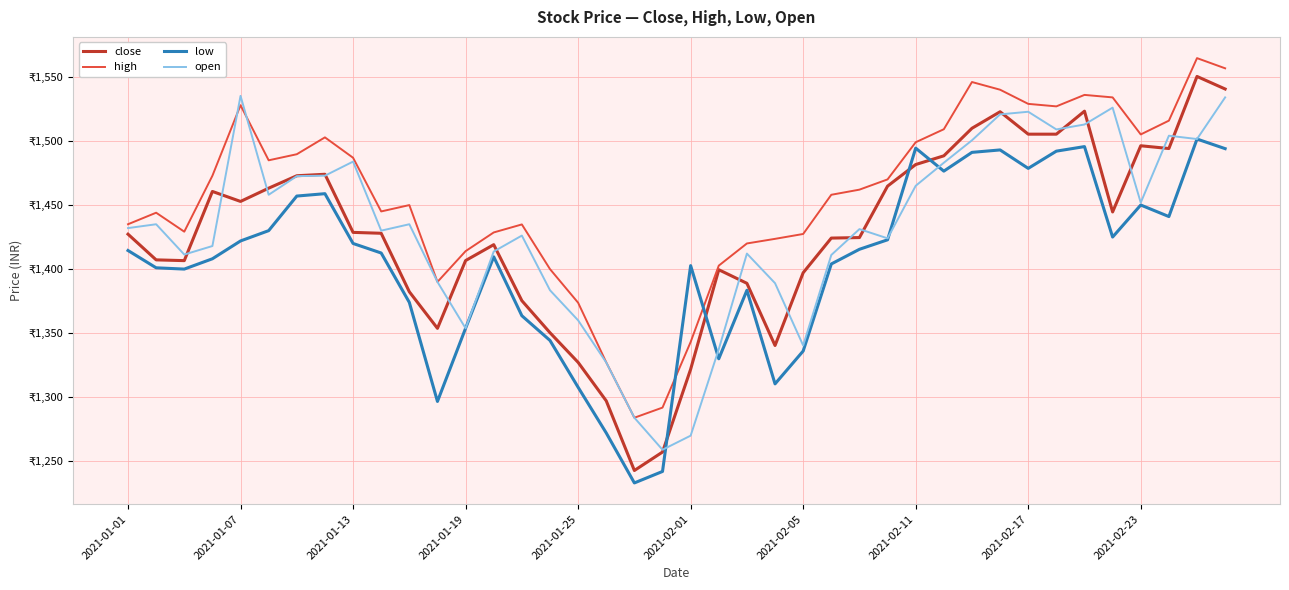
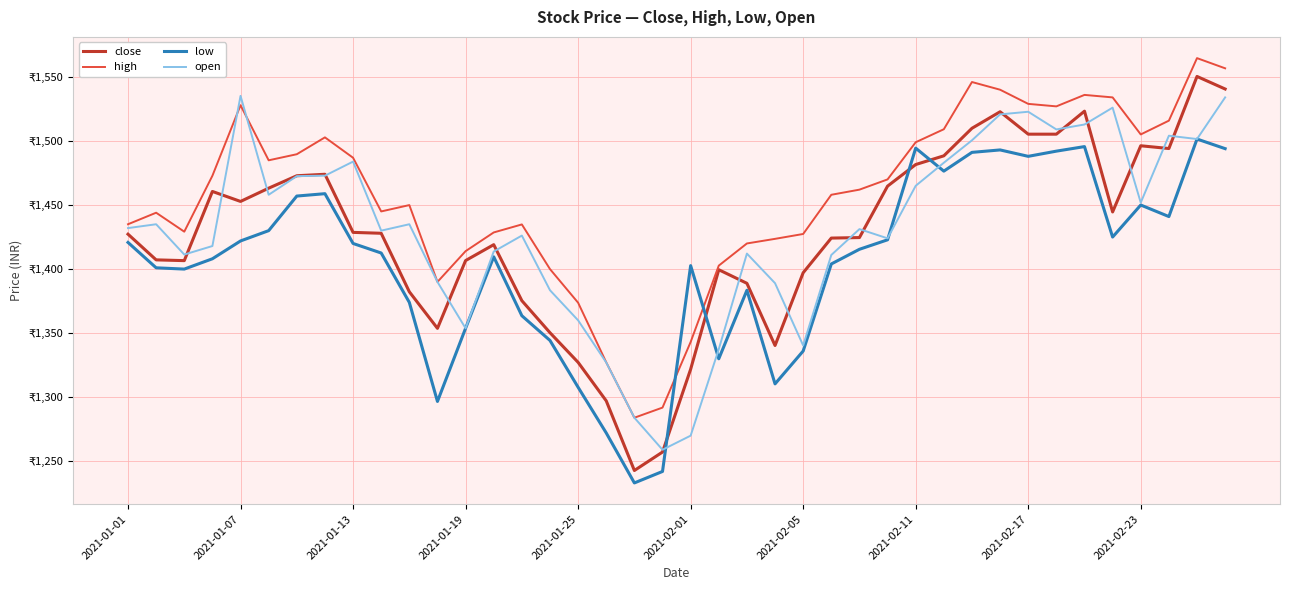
low, 2021-01-01: ₹1,415 -> ₹1,421
low, 2021-02-17: ₹1,479 -> ₹1,488
